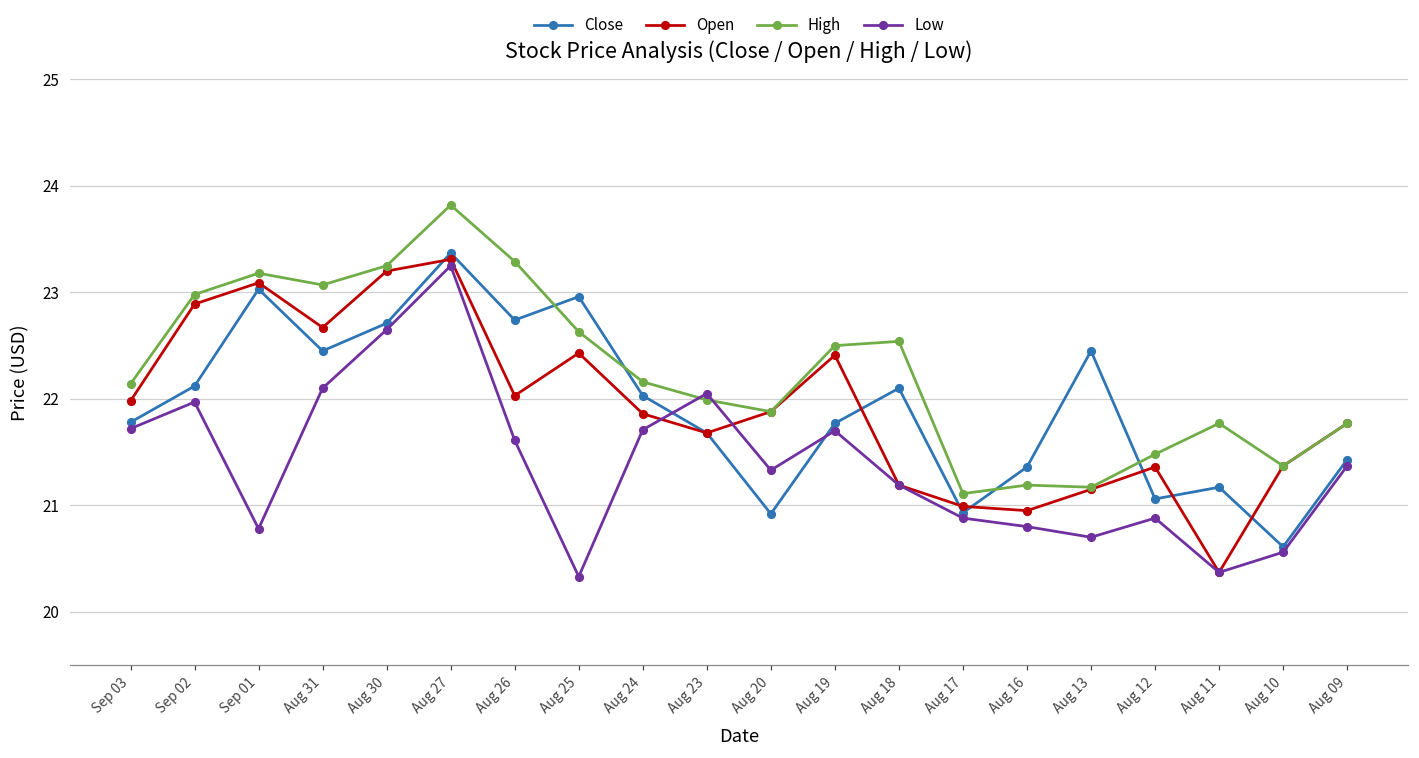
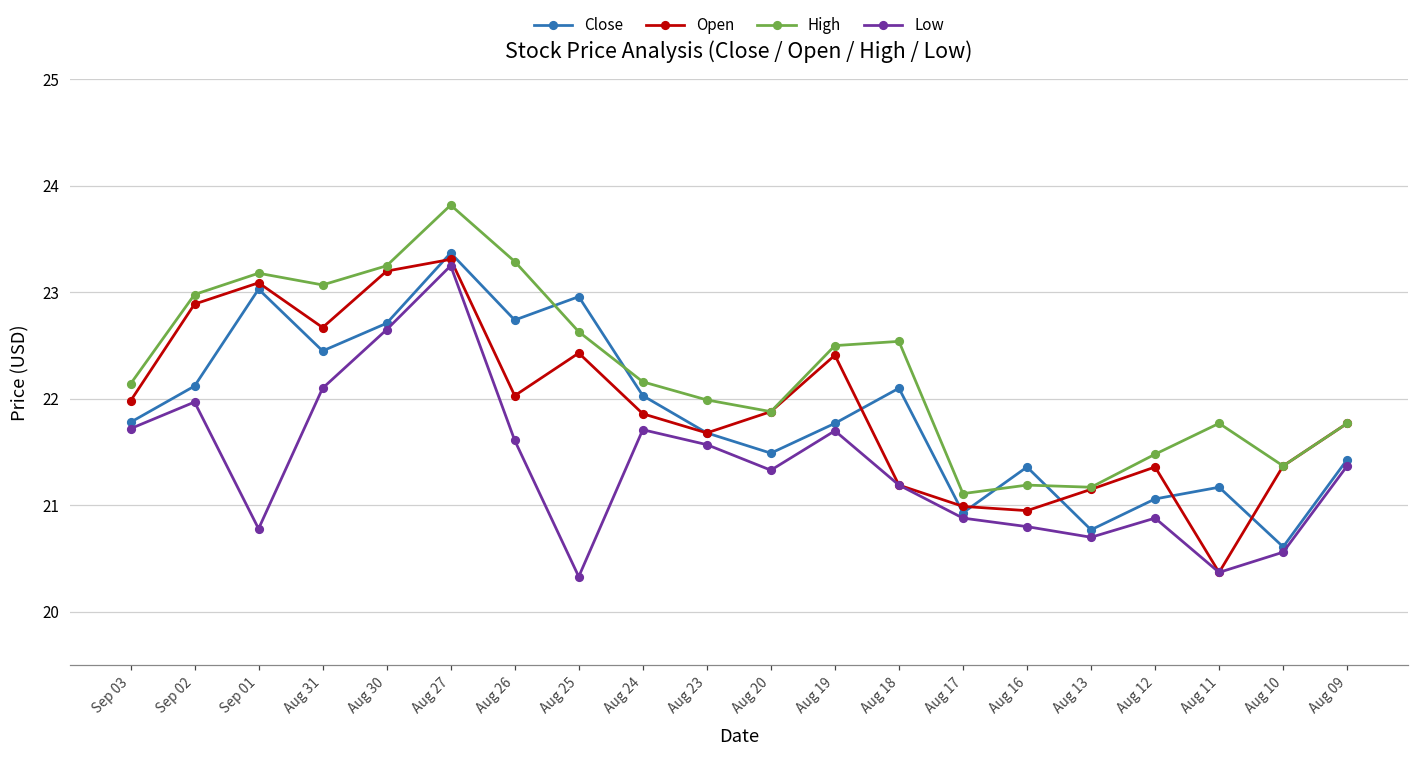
Low, Aug 23: 22.1 -> 21.6
Close, Aug 20: 20.9 -> 21.5
Close, Aug 13: 22.5 -> 20.8
